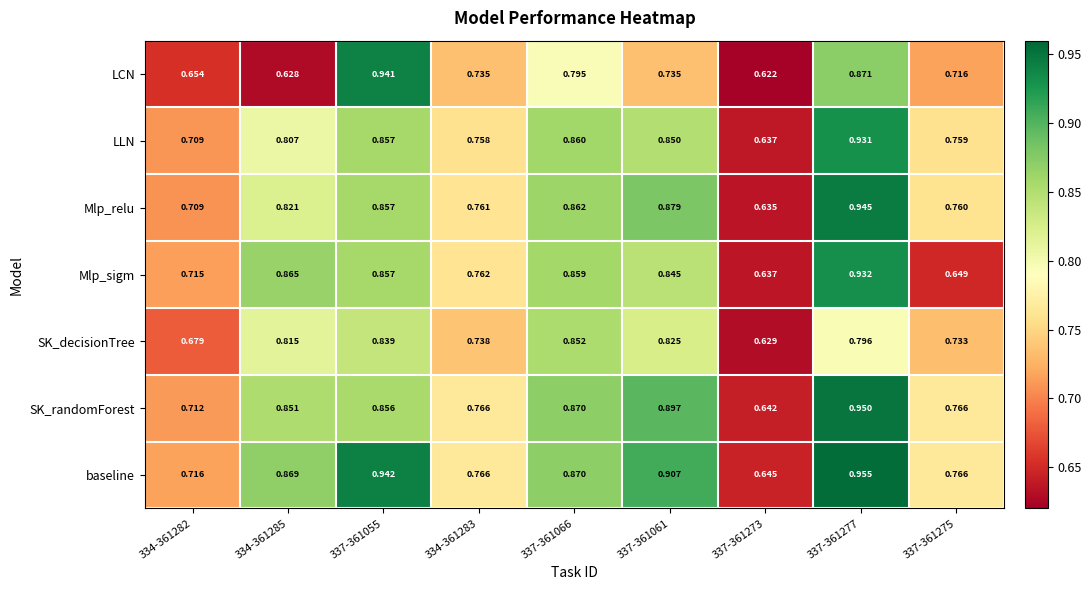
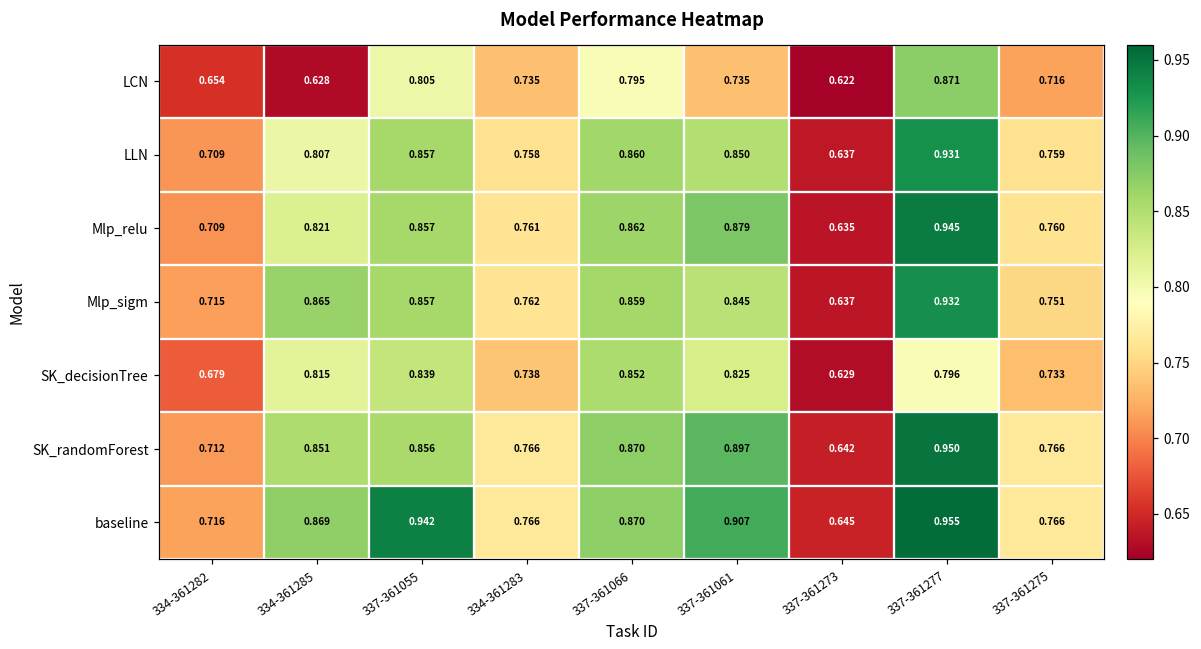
LCN, 337-361055: 0.941 -> 0.805
Mlp_sigm, 337-361275: 0.649 -> 0.751
